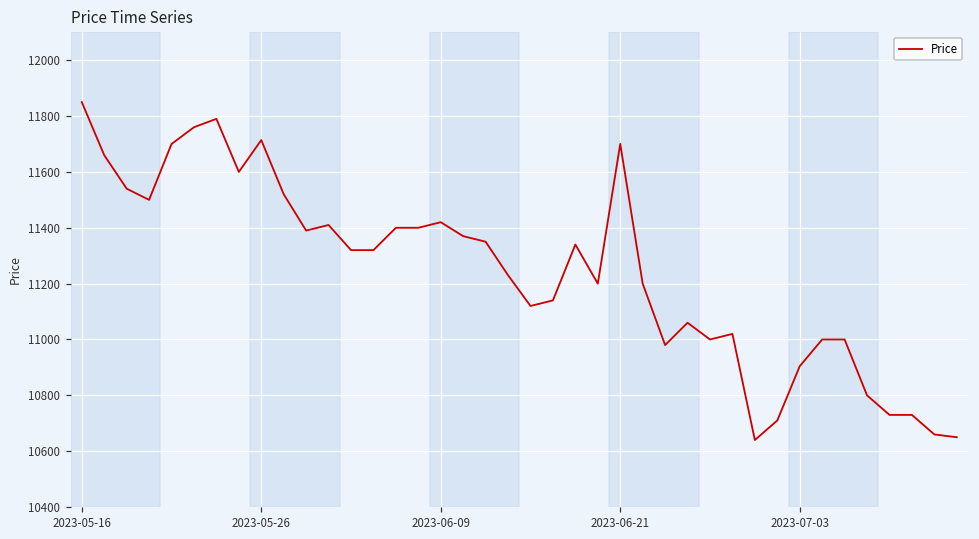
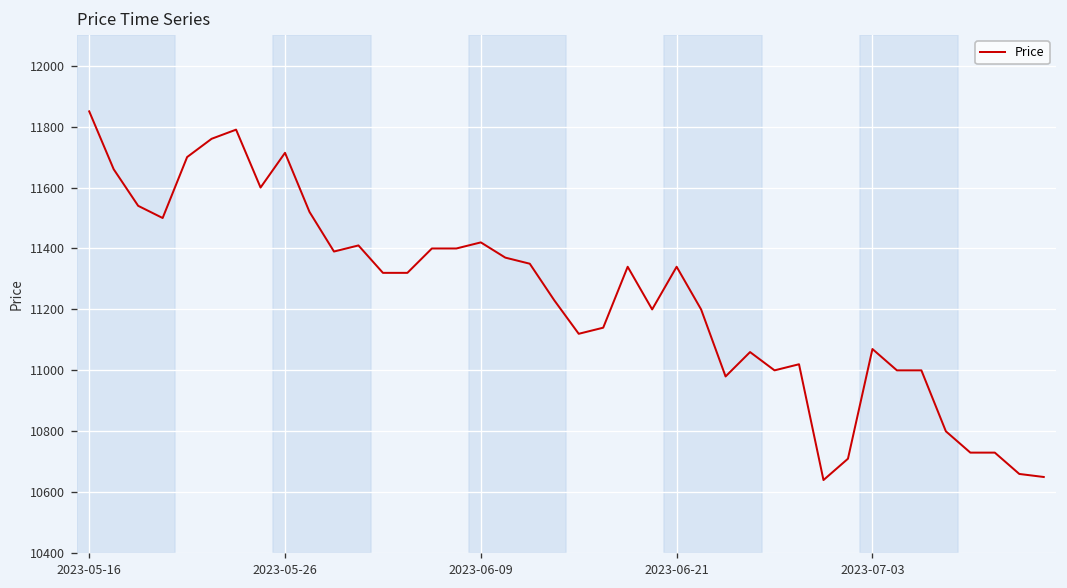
2023-06-21: 11700 -> 11340
2023-07-03: 10900 -> 11070
